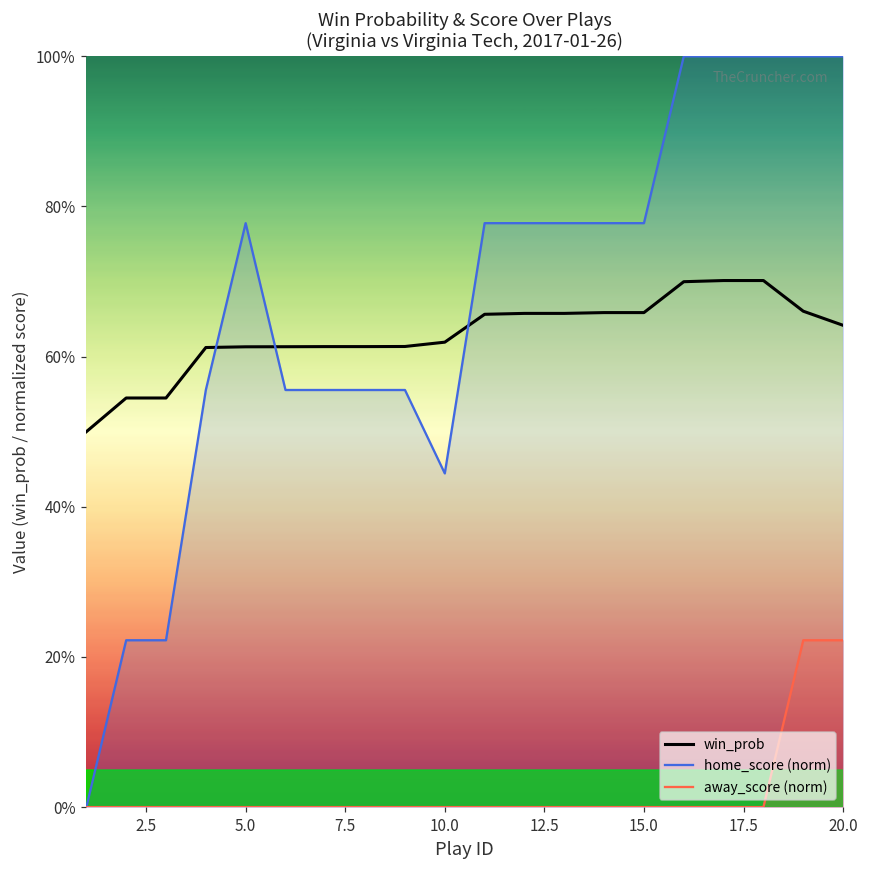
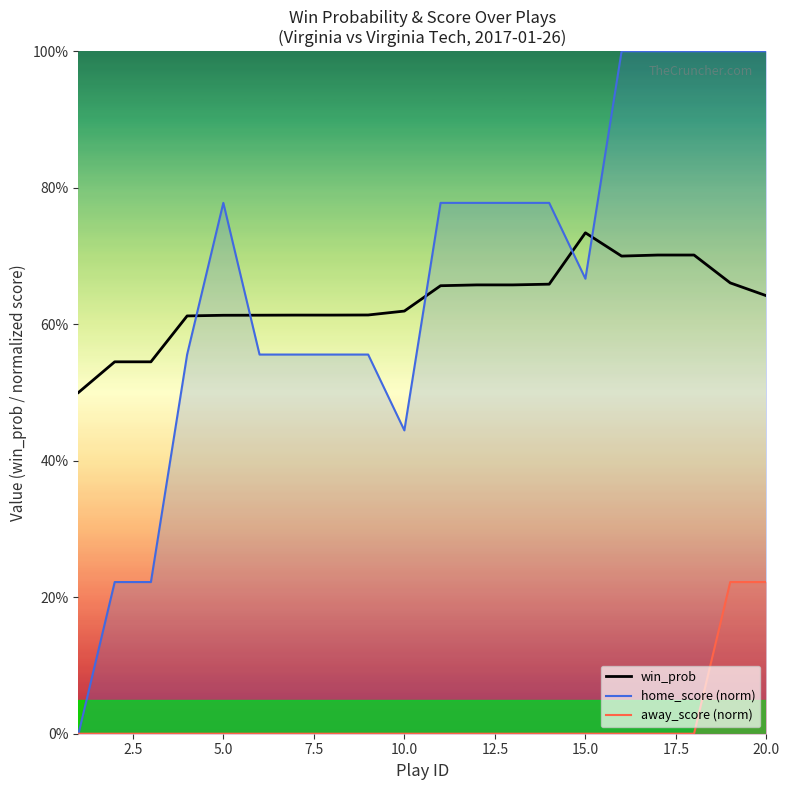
win_prob, 15.0: 66% -> 73%
home_score (norm), 15.0: 78% -> 67%
